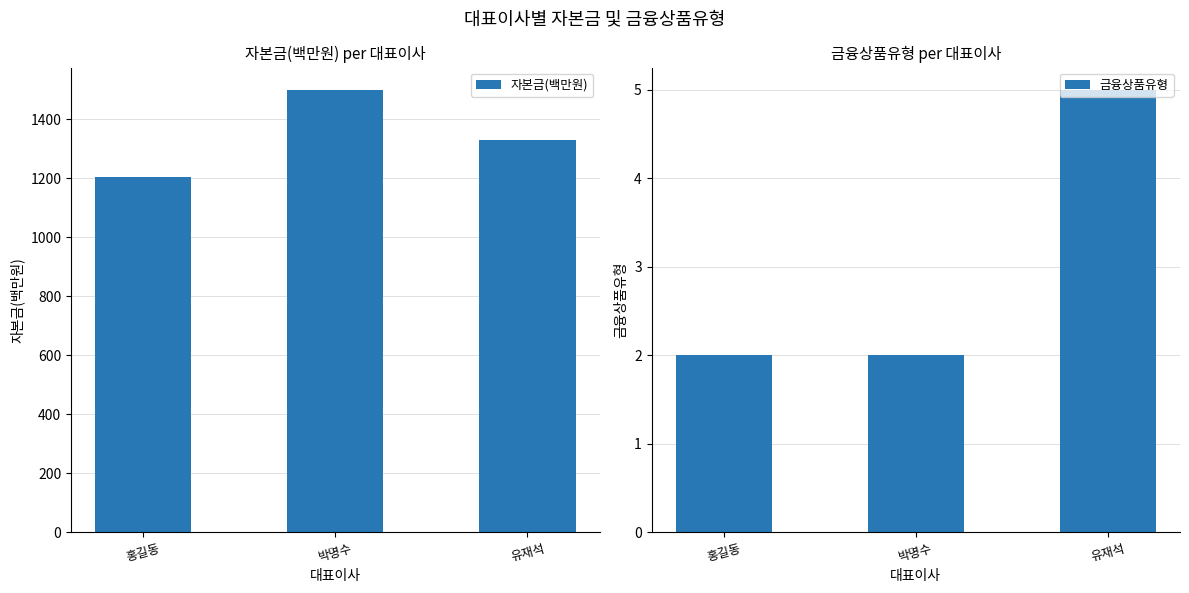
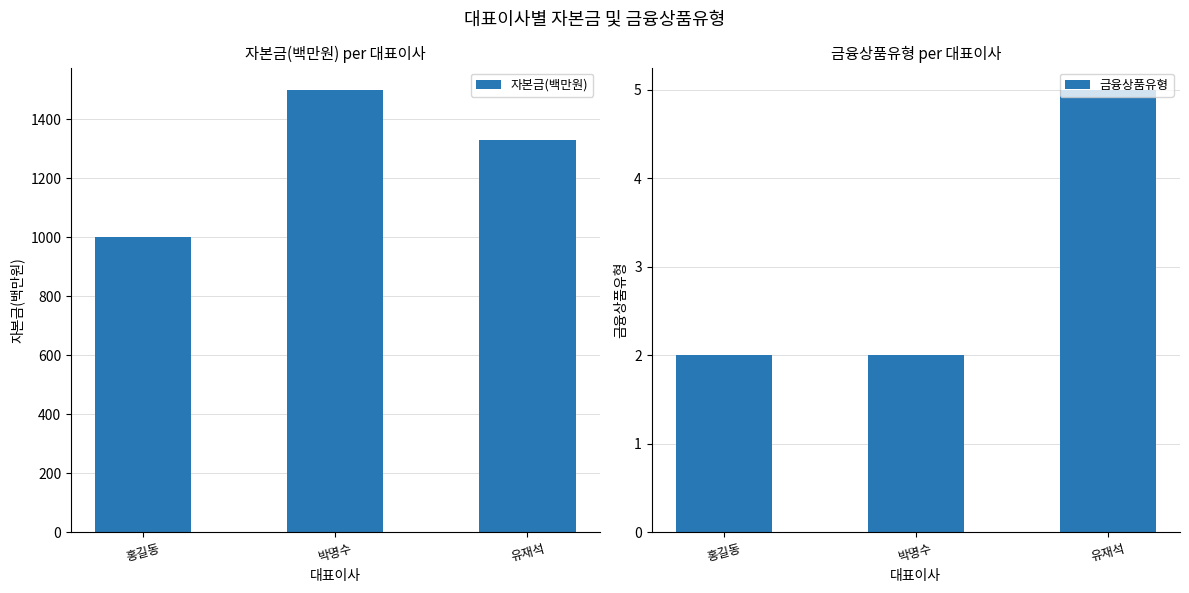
자본금(백만원) per 대표이사, 홍길동: 1200 -> 1000
